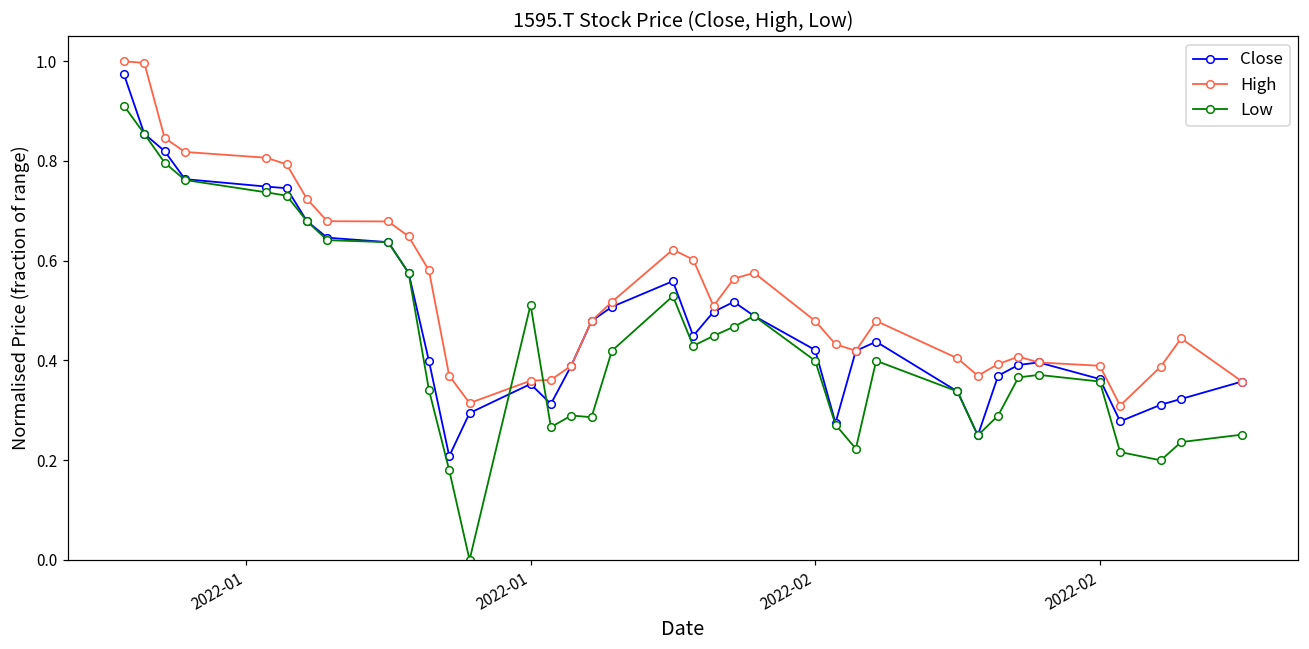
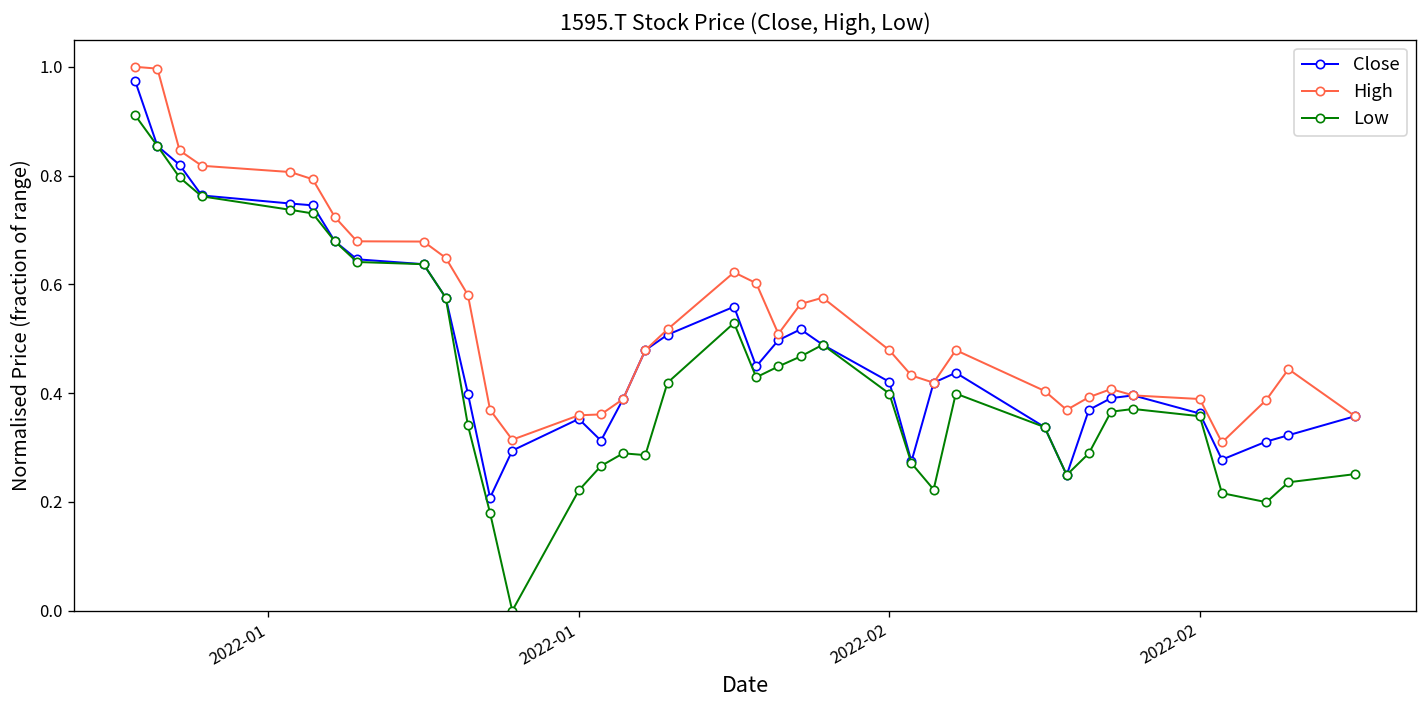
Low, 2022-01: 0.51 -> 0.22
